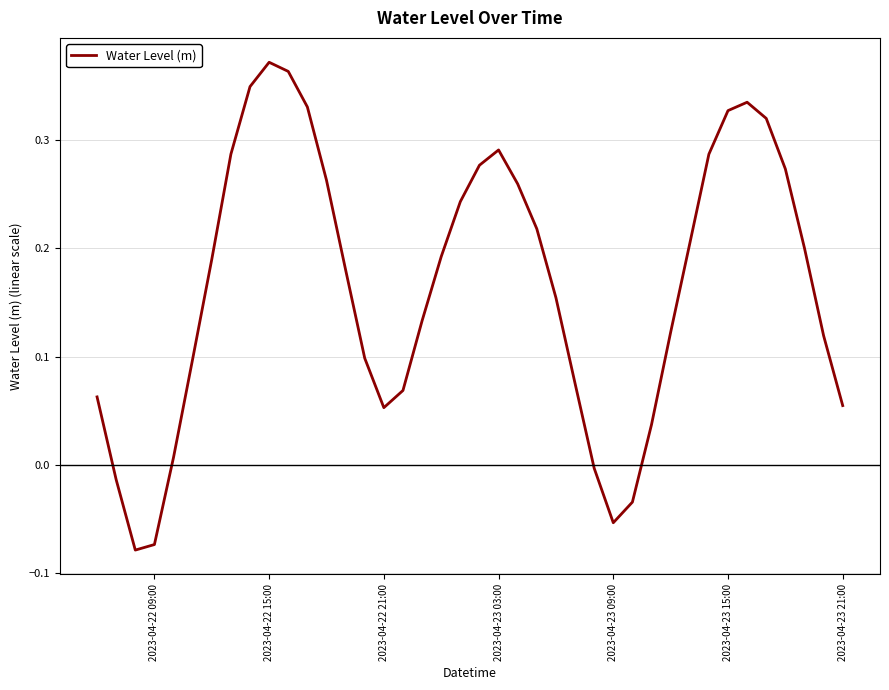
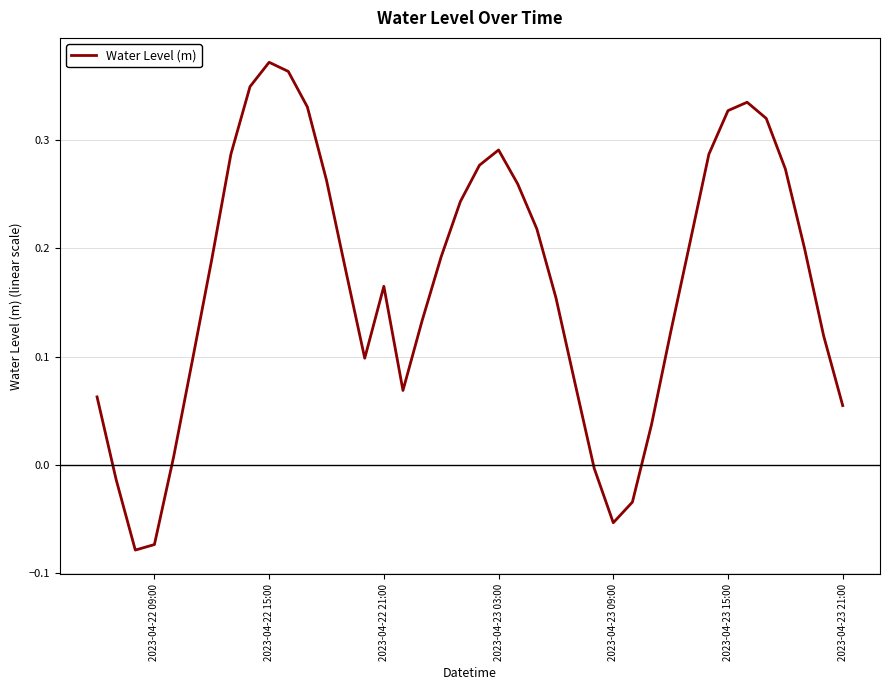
2023-04-22 21:00: 0.053 -> 0.165
